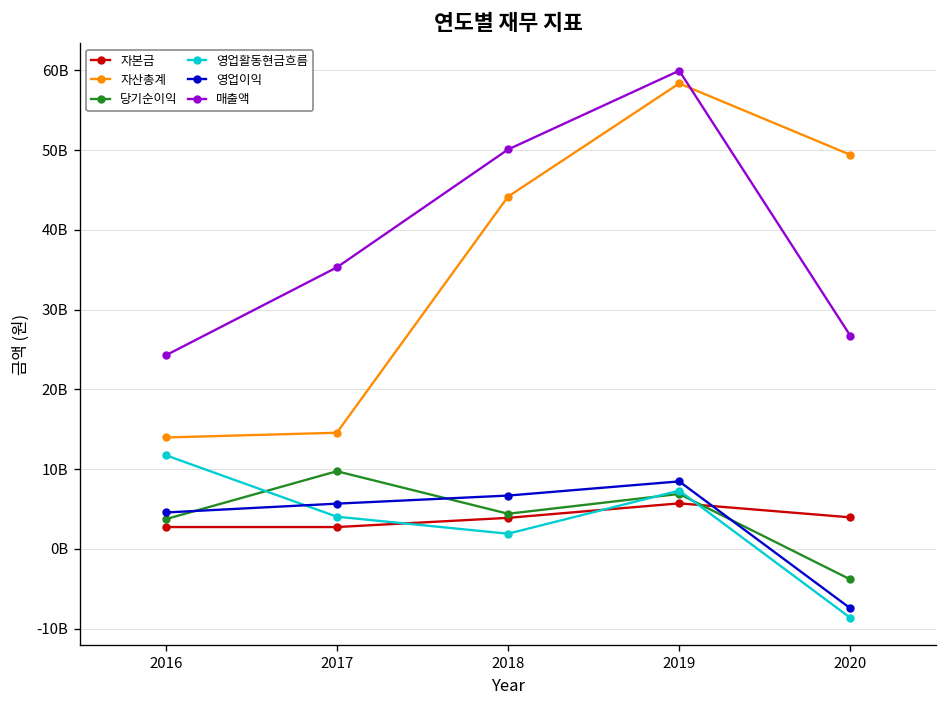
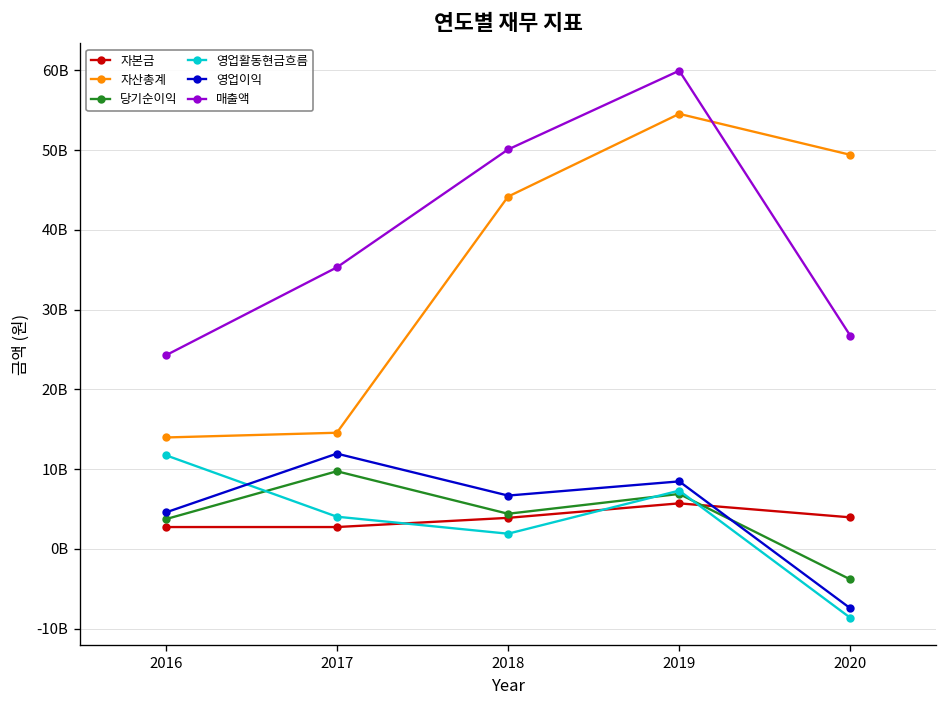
영업이익, 2017: 6000000000 -> 12000000000
자산총계, 2019: 58000000000 -> 55000000000
